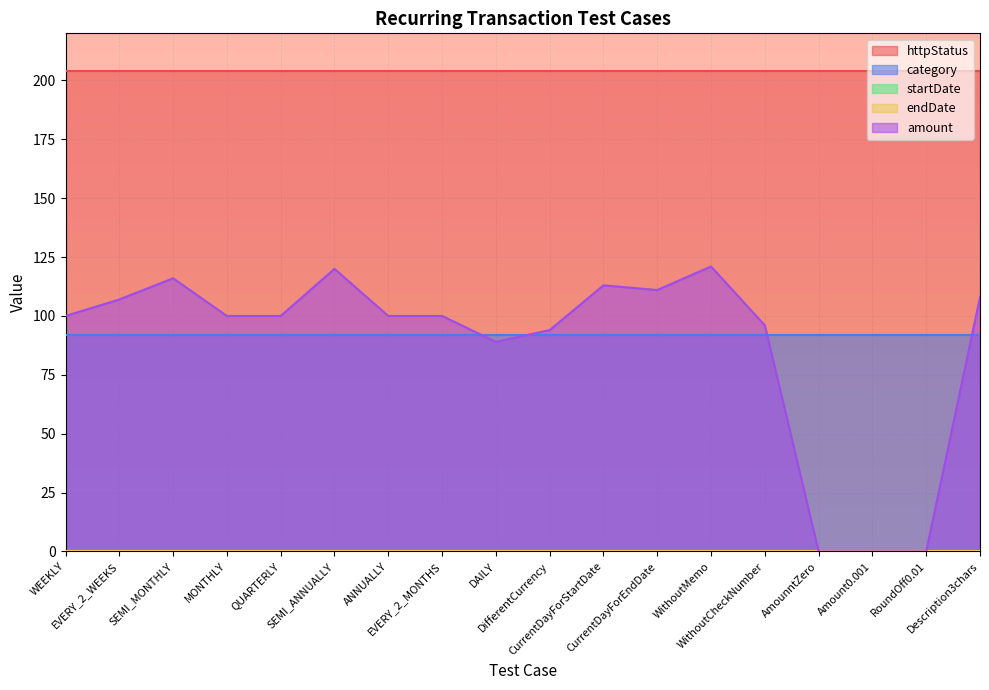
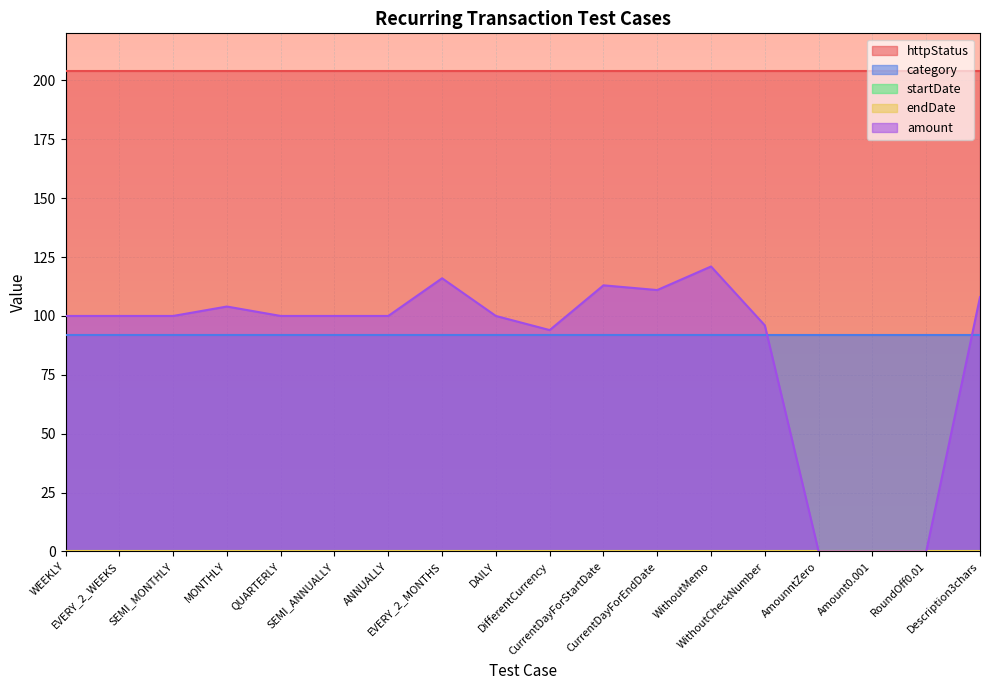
amount, EVERY_2_WEEKS: 107 -> 100
amount, SEMI_MONTHLY: 116 -> 100
amount, MONTHLY: 100 -> 104
amount, SEMI_ANNUALLY: 120 -> 100
amount, EVERY_2_MONTHS: 100 -> 116
amount, DAILY: 89 -> 100
